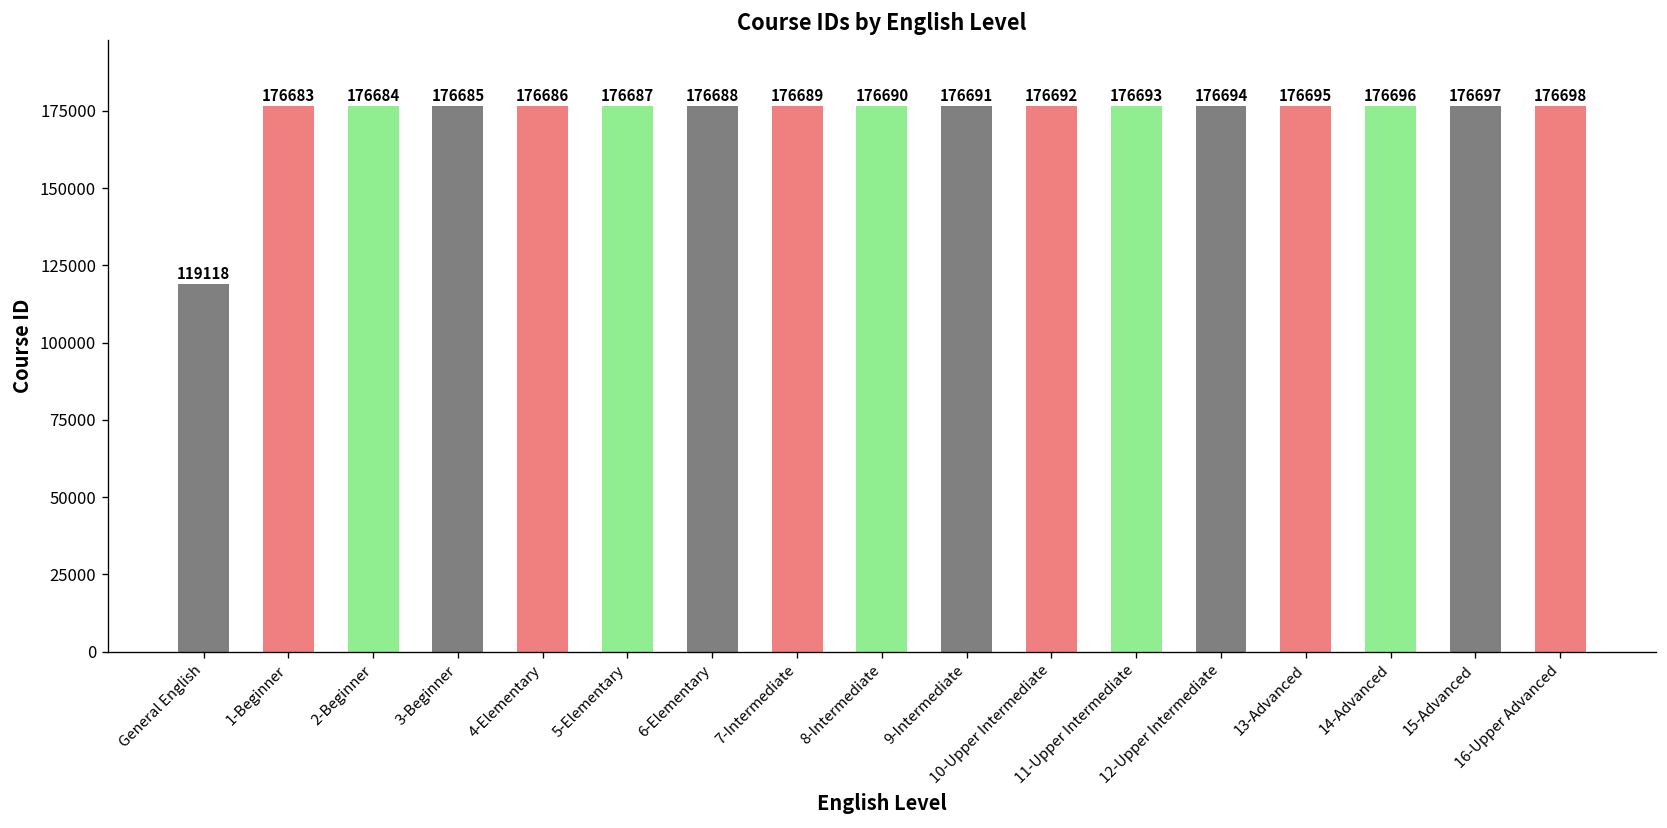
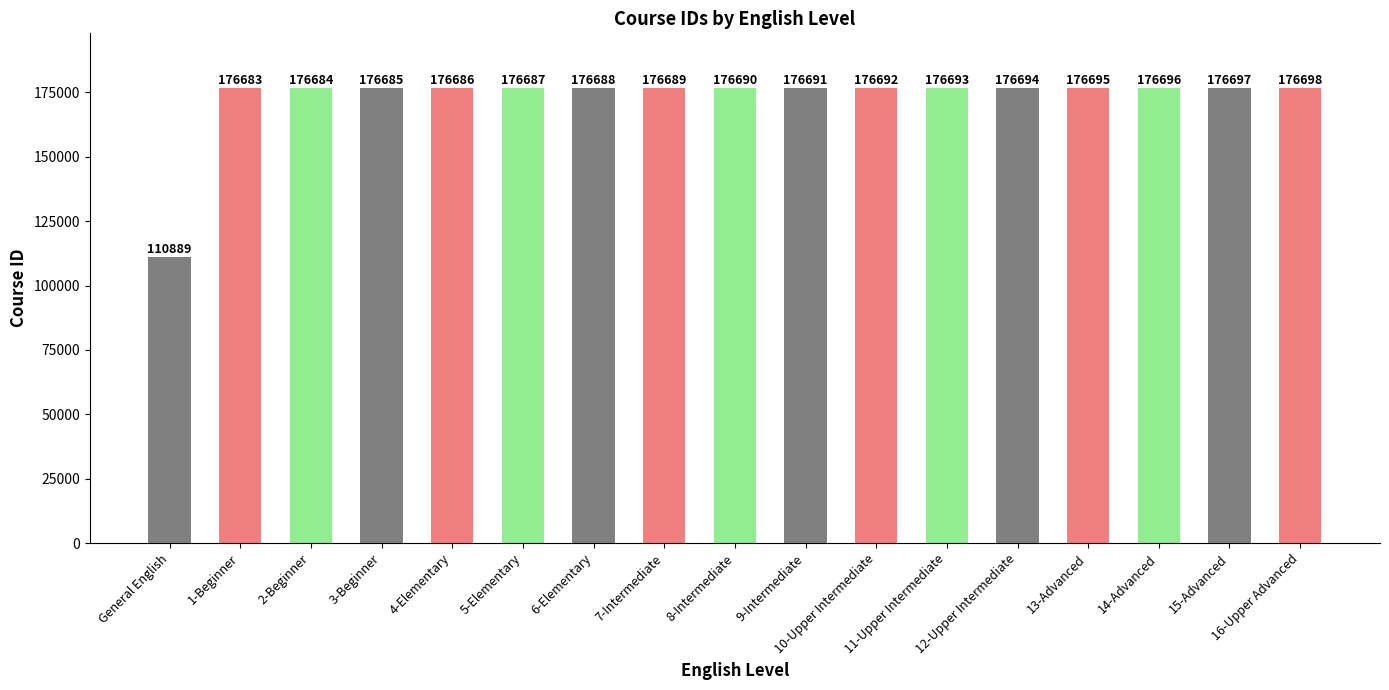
General English: 119118 -> 110889
